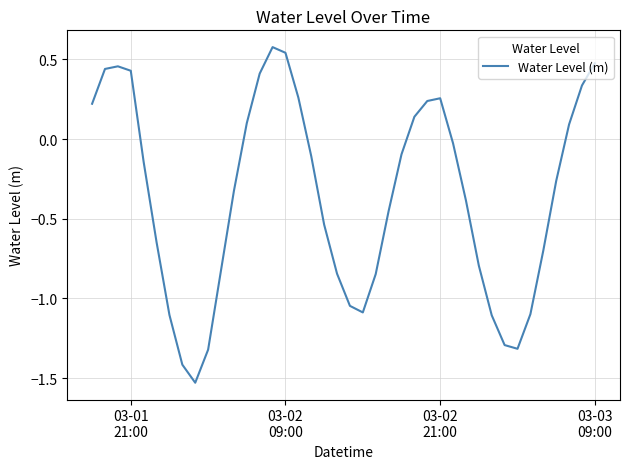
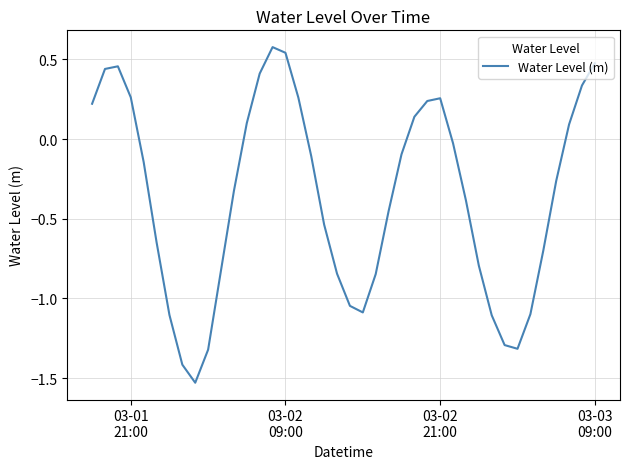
03-01 21:00: 0.43 -> 0.26
